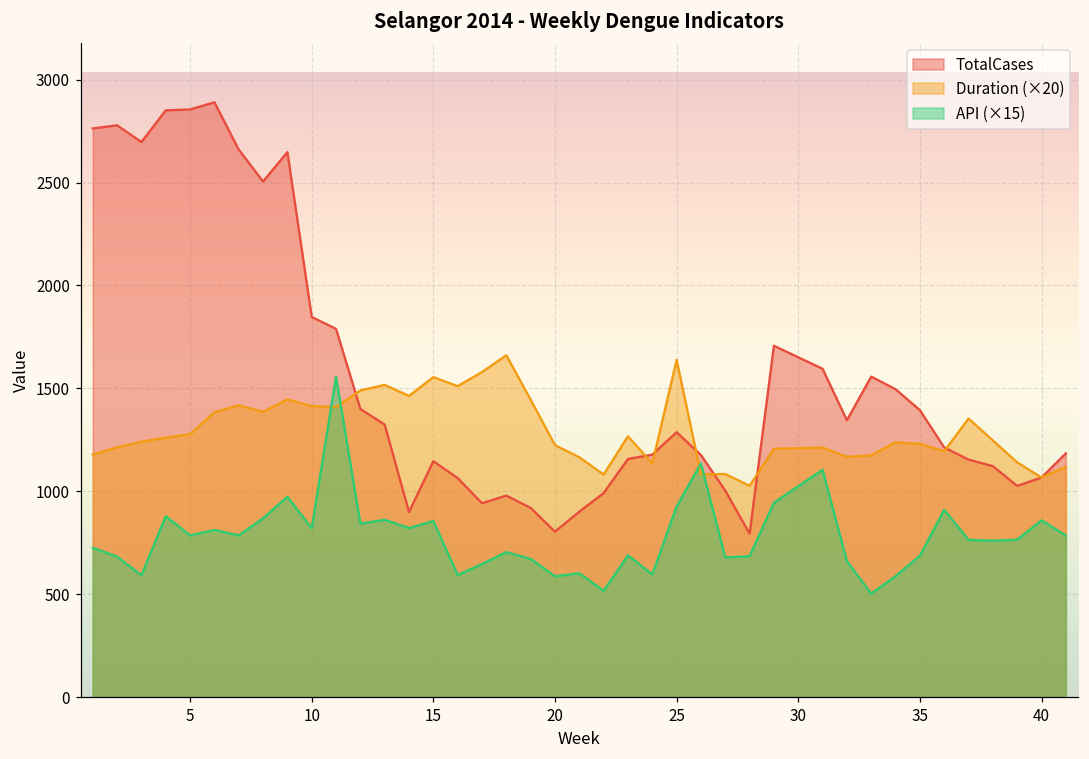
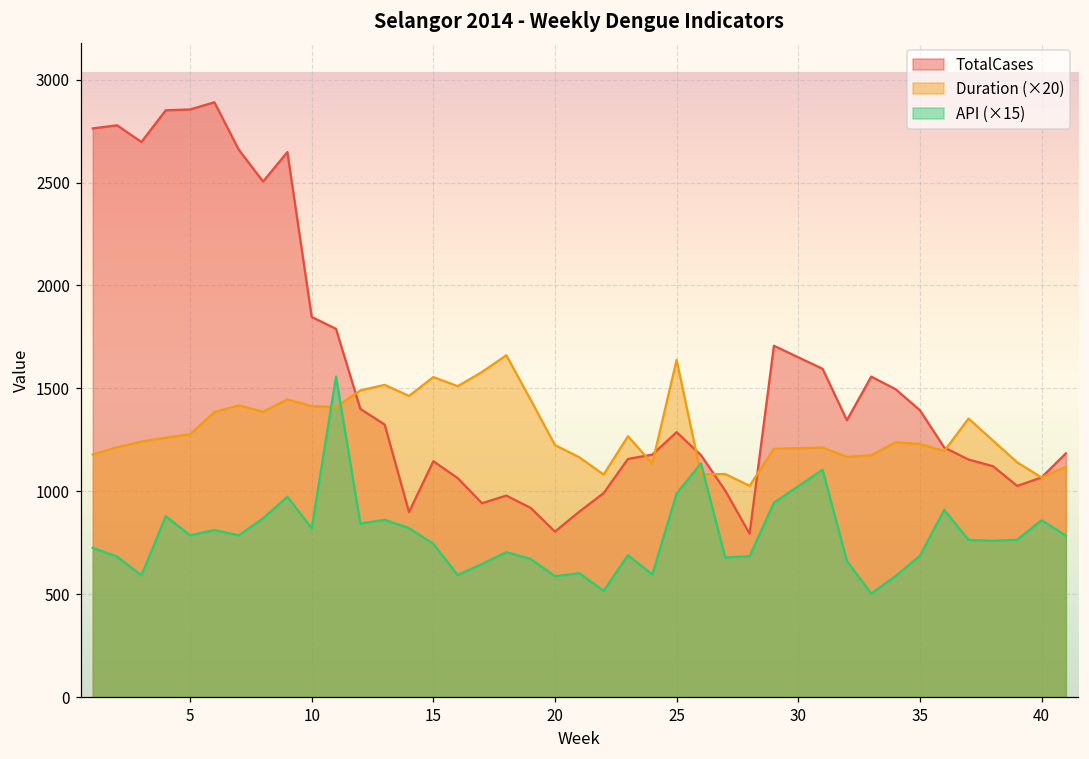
API (×15), 15: 860 -> 740
API (×15), 25: 930 -> 990
